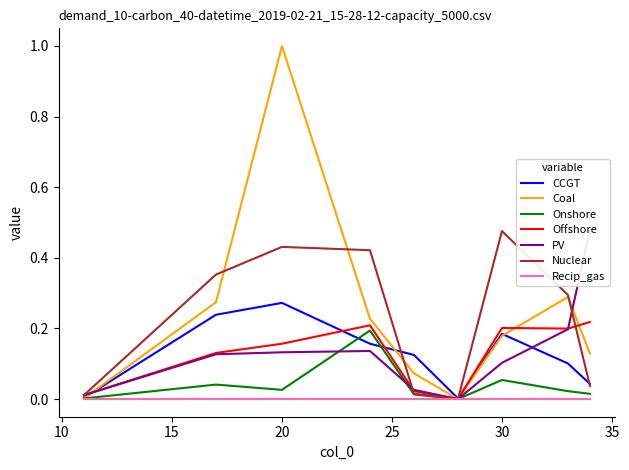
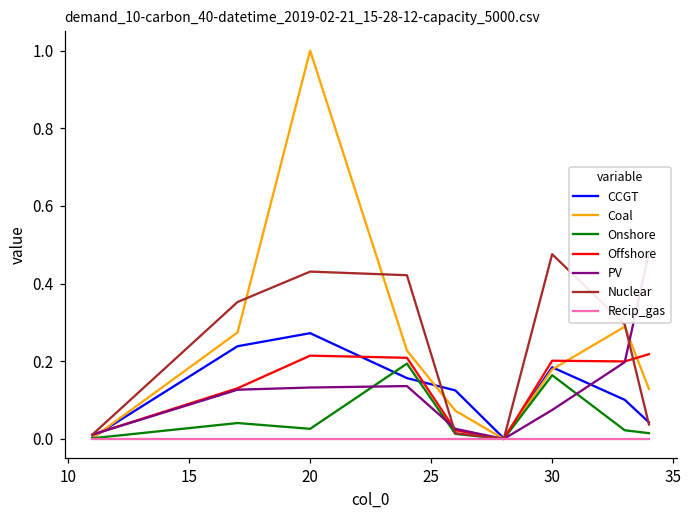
Offshore, 20: 0.16 -> 0.21
Onshore, 30: 0.05 -> 0.16
PV, 30: 0.10 -> 0.07
